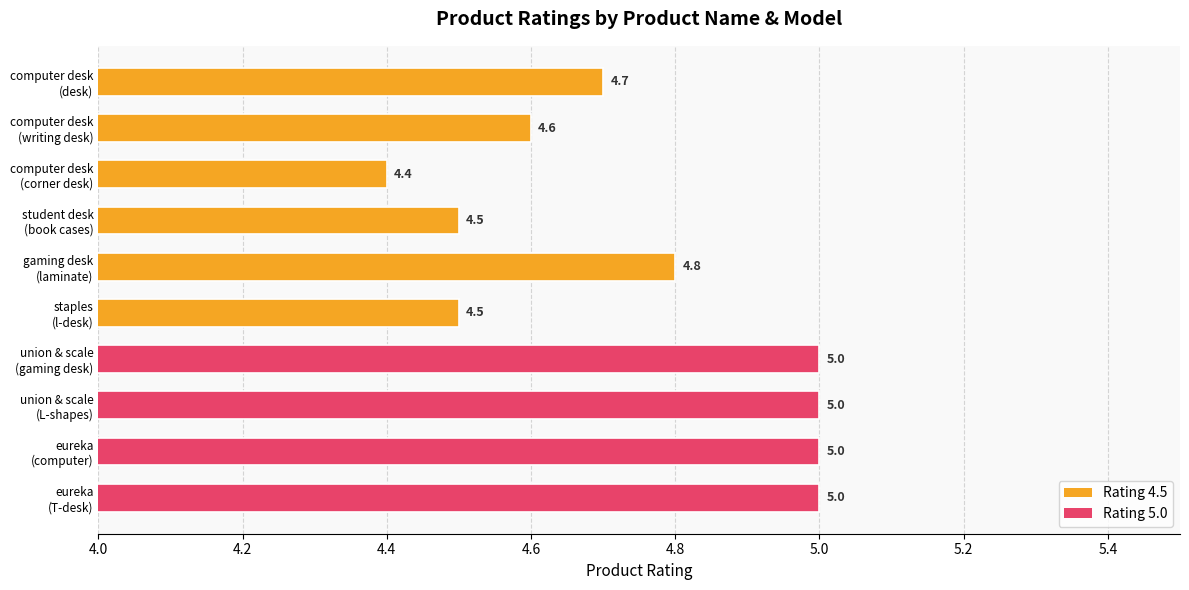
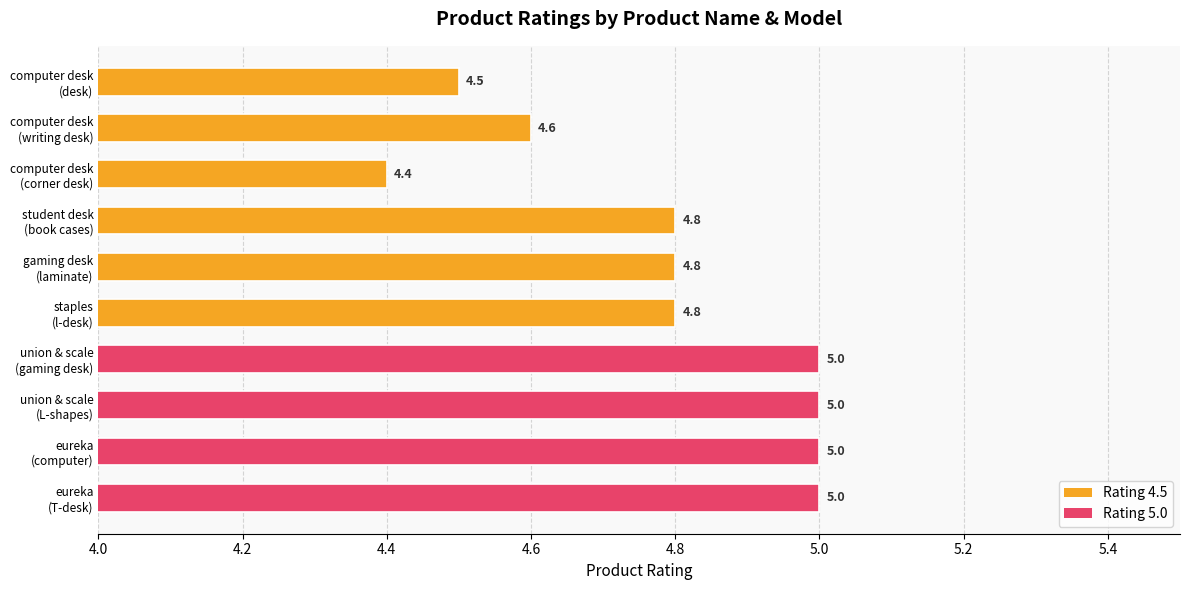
computer desk (desk): 4.7 -> 4.5
student desk (book cases): 4.5 -> 4.8
staples (l-desk): 4.5 -> 4.8
